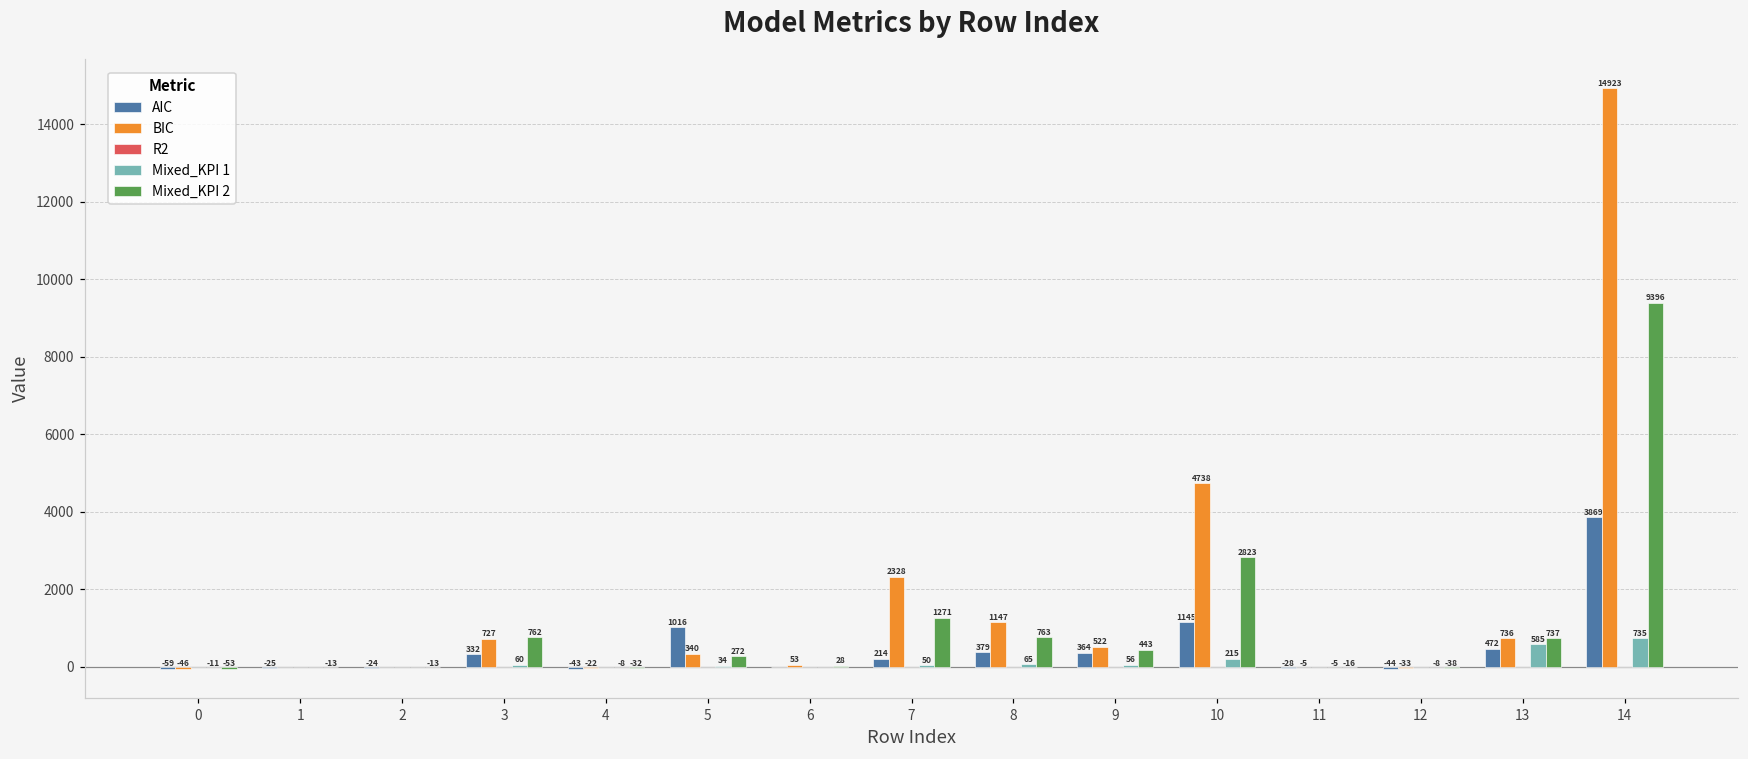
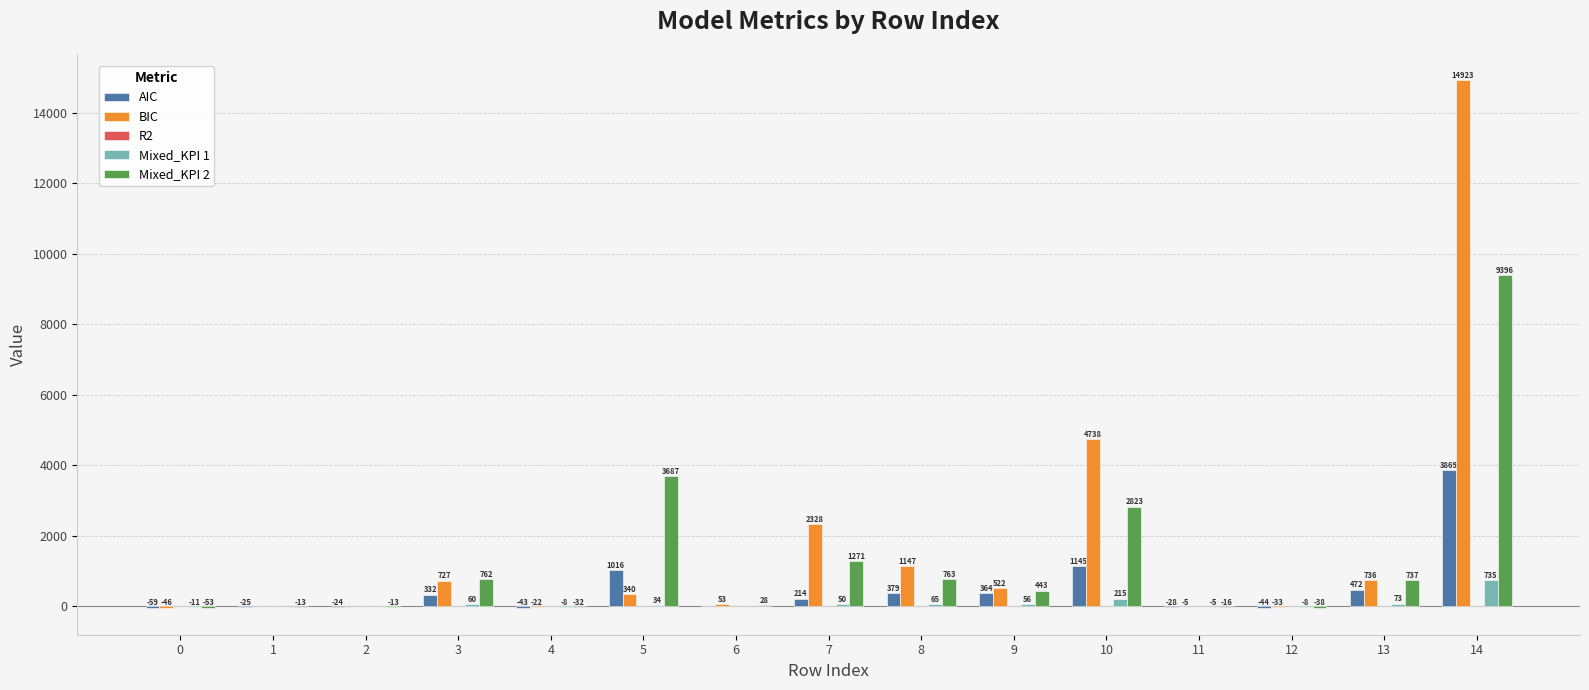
Mixed_KPI 2, 5: 272 -> 3687
Mixed_KPI 1, 13: 585 -> 73
